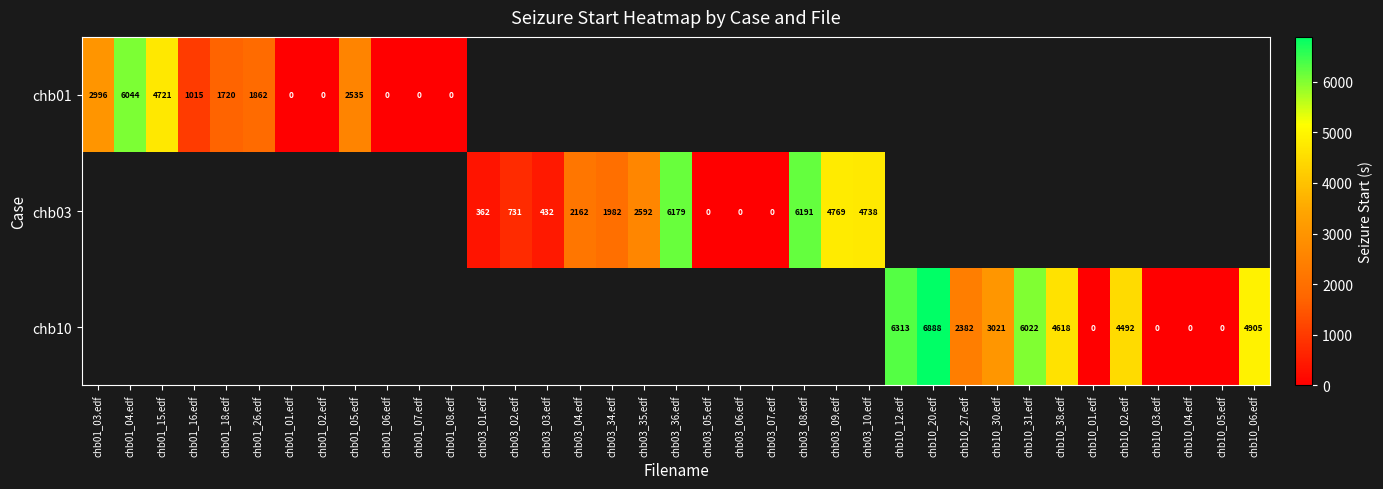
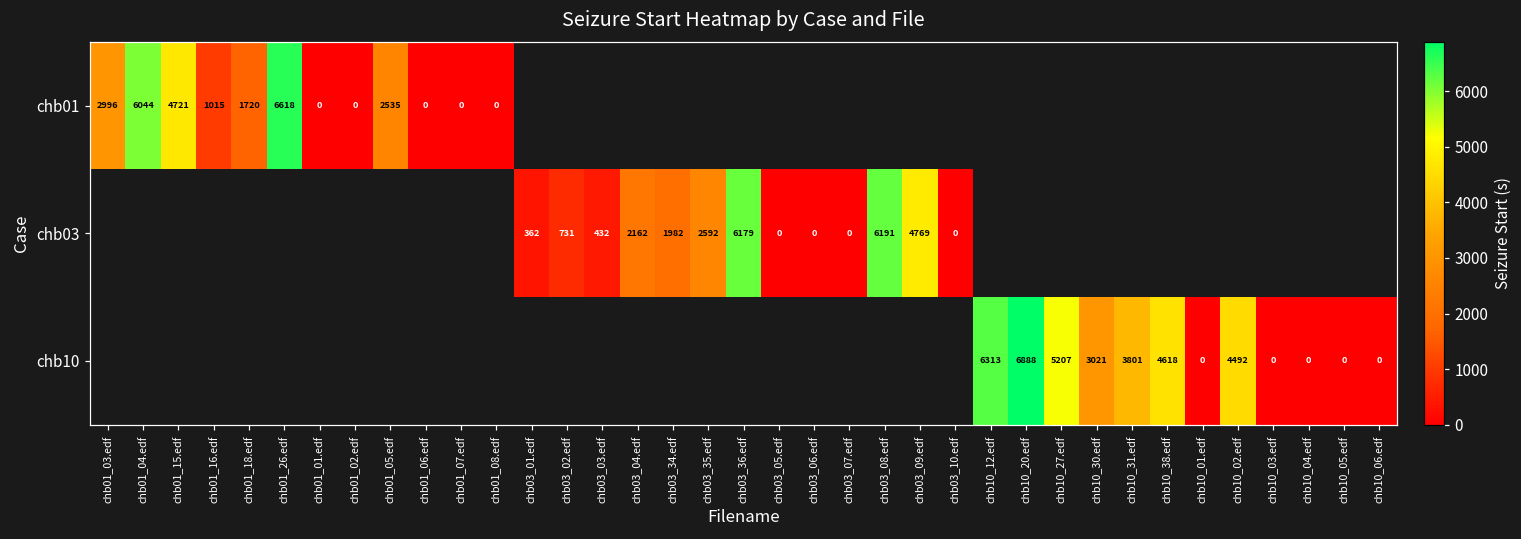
chb01, chb01_26.edf: 1862 -> 6618
chb03, chb03_10.edf: 4738 -> 0
chb10, chb10_27.edf: 2382 -> 5207
chb10, chb10_31.edf: 6022 -> 3801
chb10, chb10_06.edf: 4905 -> 0
